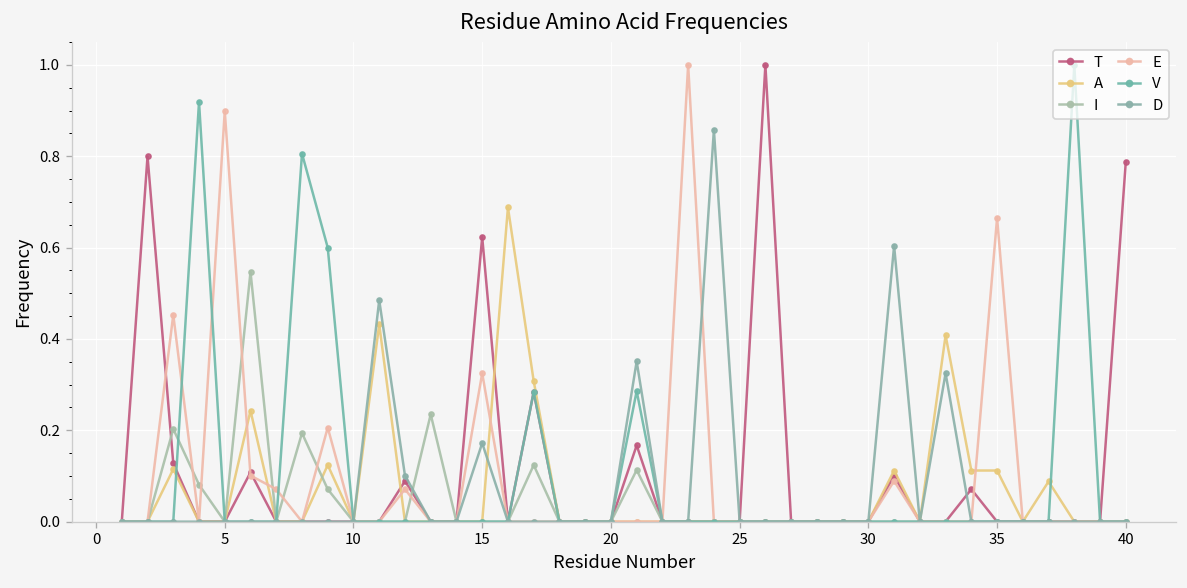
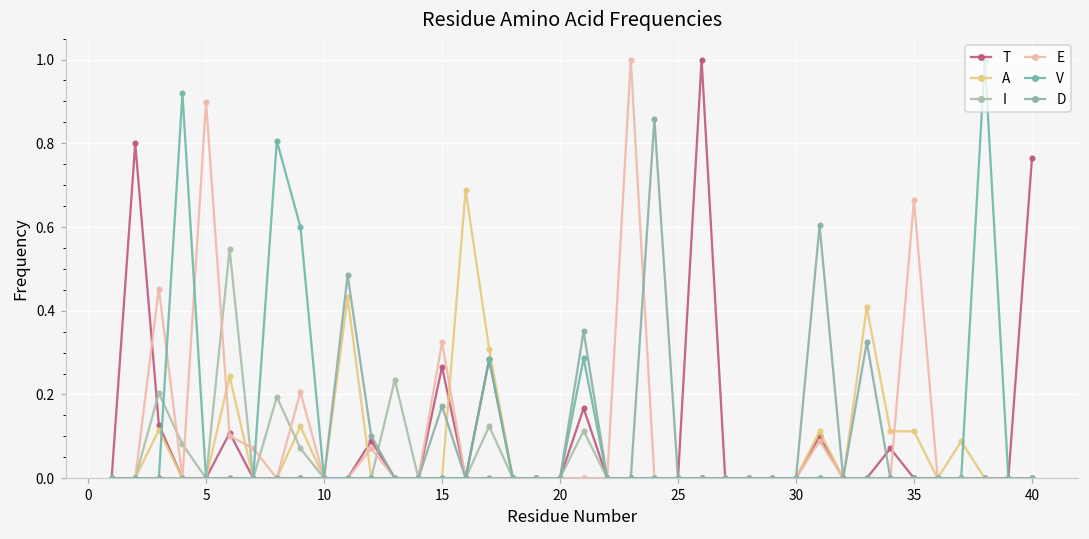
T, 15: 0.62 -> 0.27
T, 40: 0.79 -> 0.77
